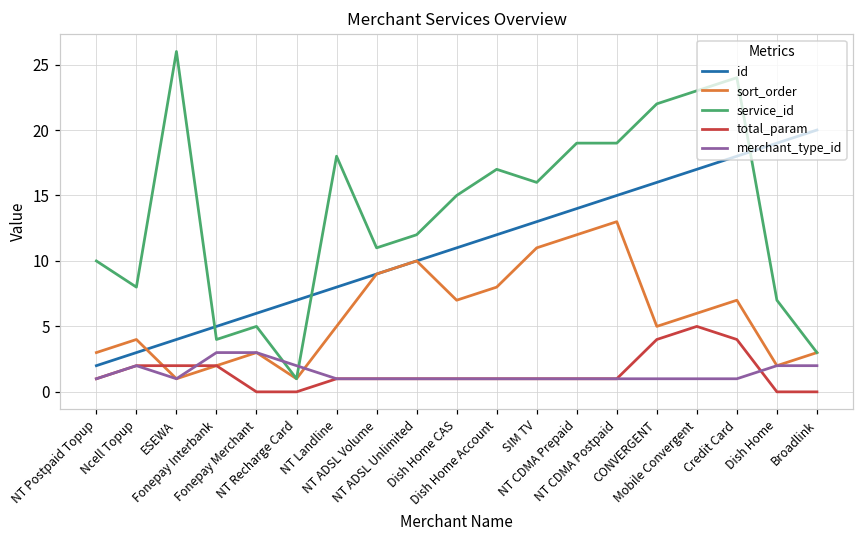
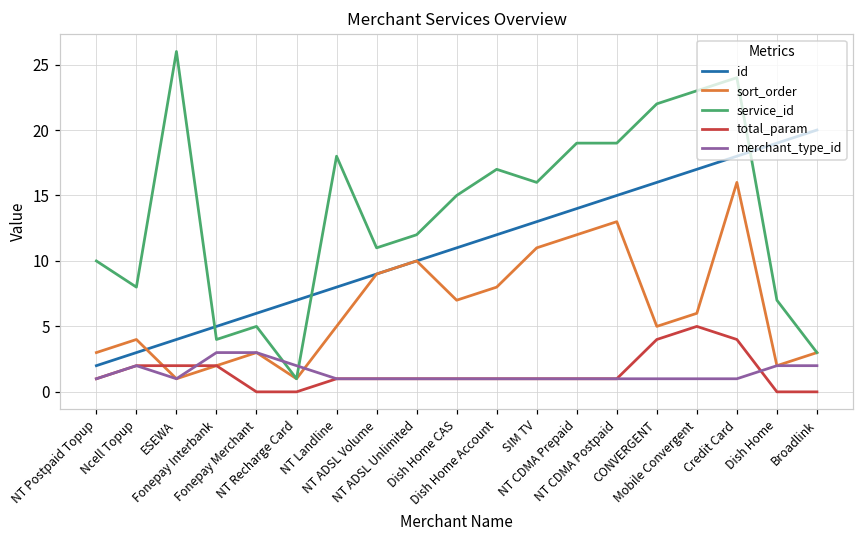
sort_order, Credit Card: 7 -> 16
